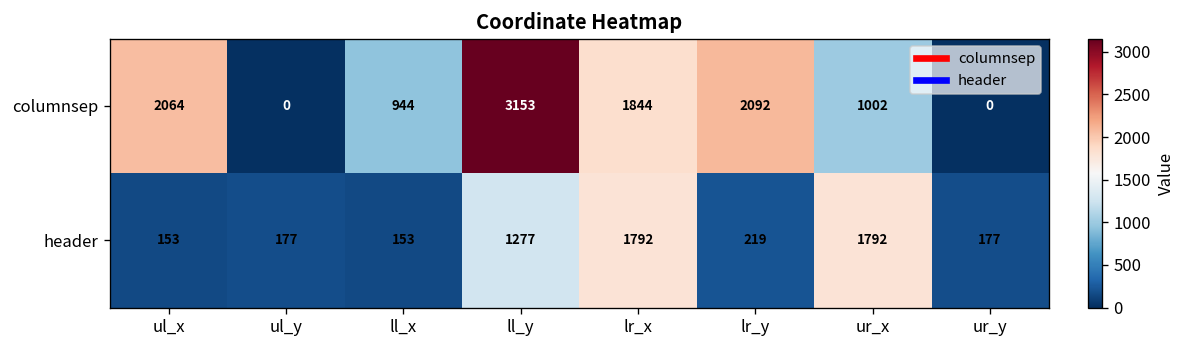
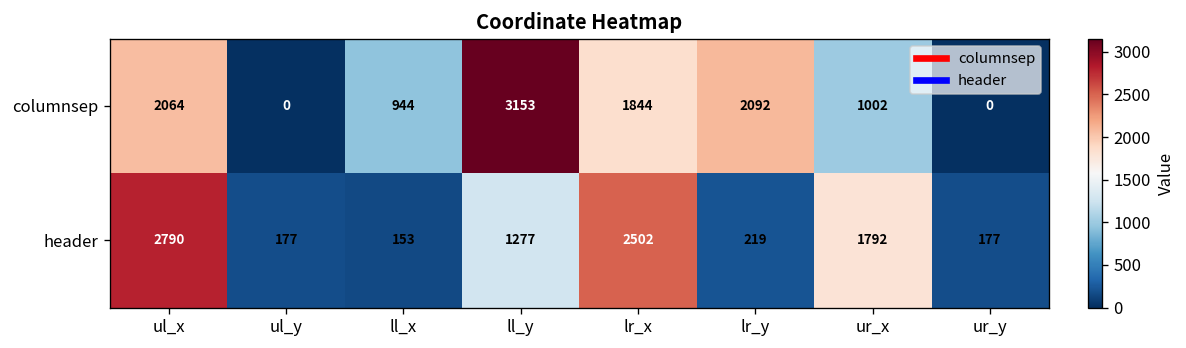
header, ul_x: 153 -> 2790
header, lr_x: 1792 -> 2502
